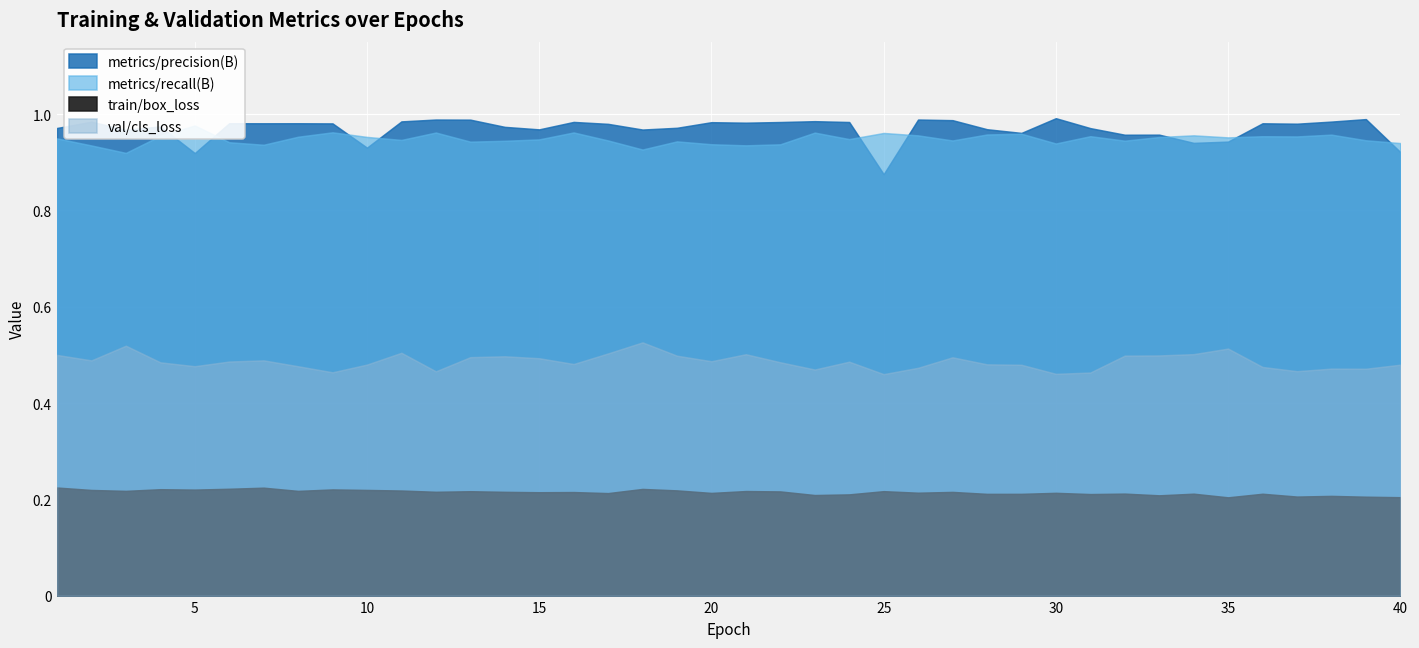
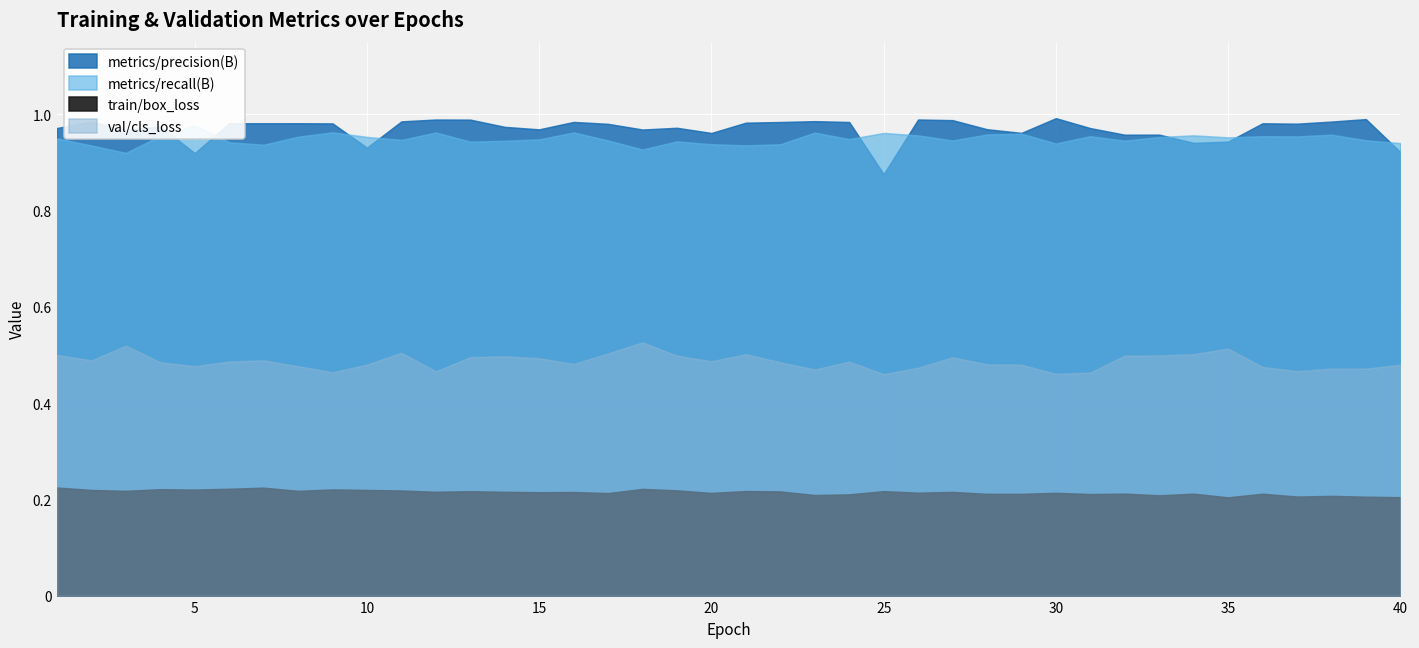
metrics/precision(B), 20: 0.98 -> 0.96
